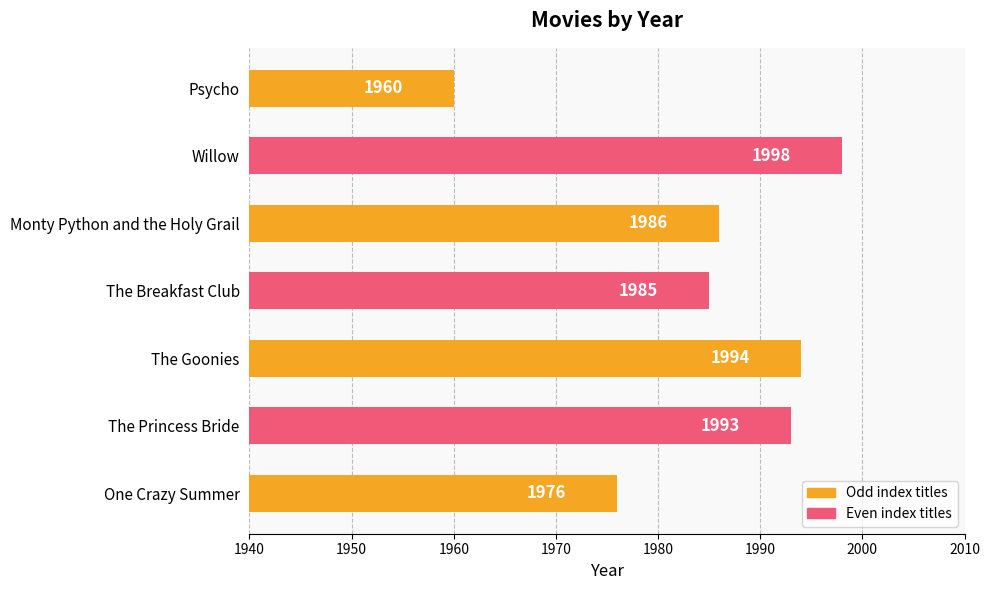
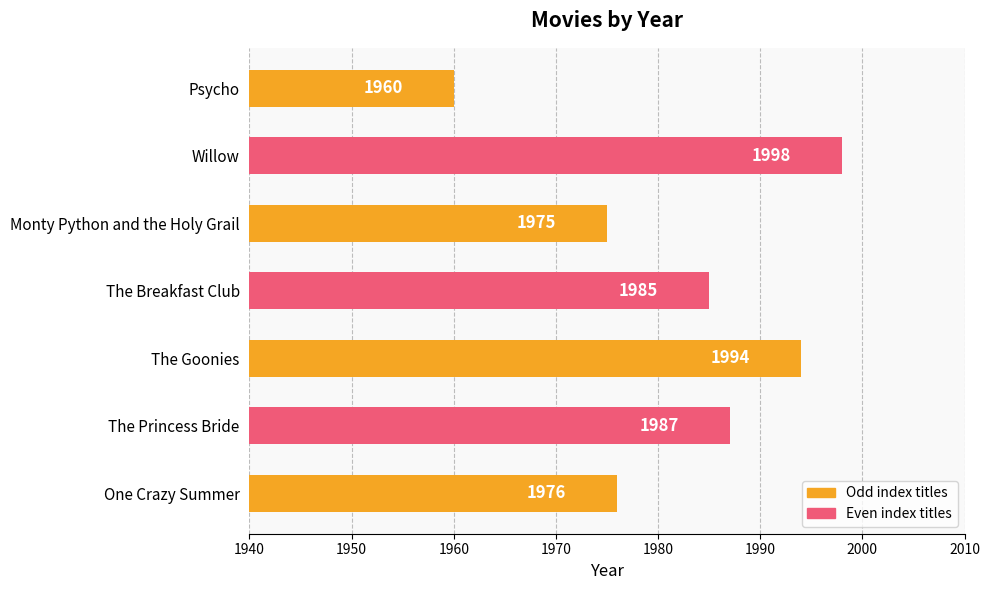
Monty Python and the Holy Grail: 1986 -> 1975
The Princess Bride: 1993 -> 1987
